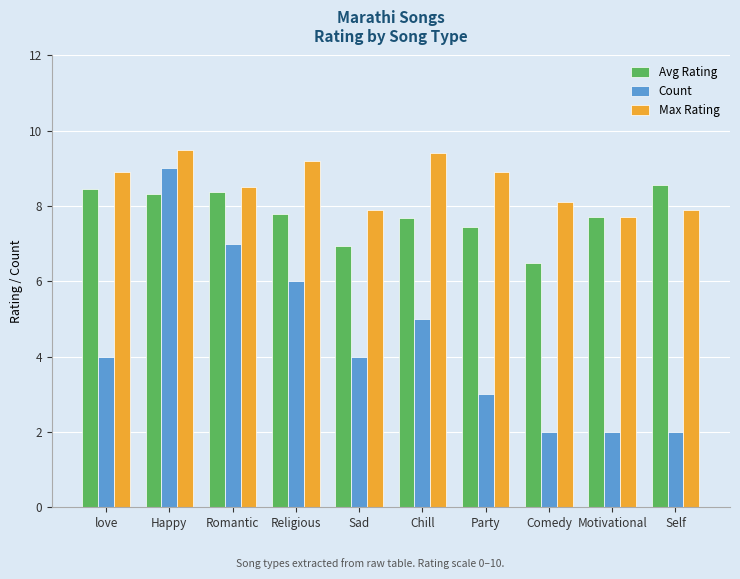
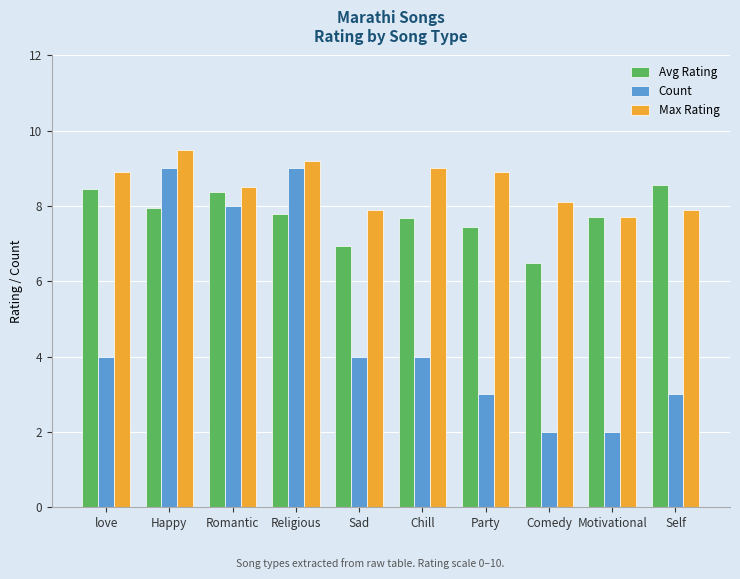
Avg Rating, Happy: 8.3 -> 7.9
Count, Romantic: 7 -> 8
Count, Religious: 6 -> 9
Count, Chill: 5 -> 4
Max Rating, Chill: 9.4 -> 9.0
Count, Self: 2 -> 3
